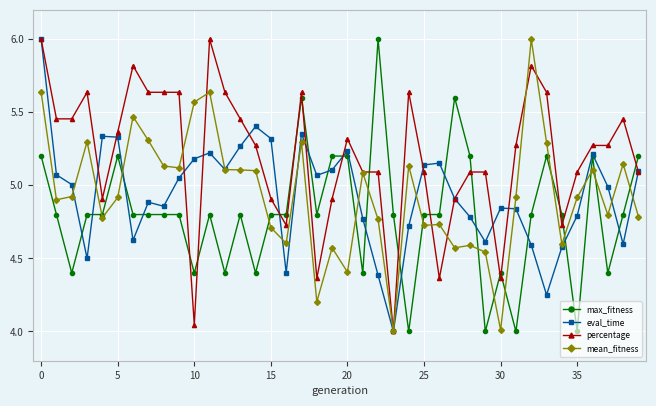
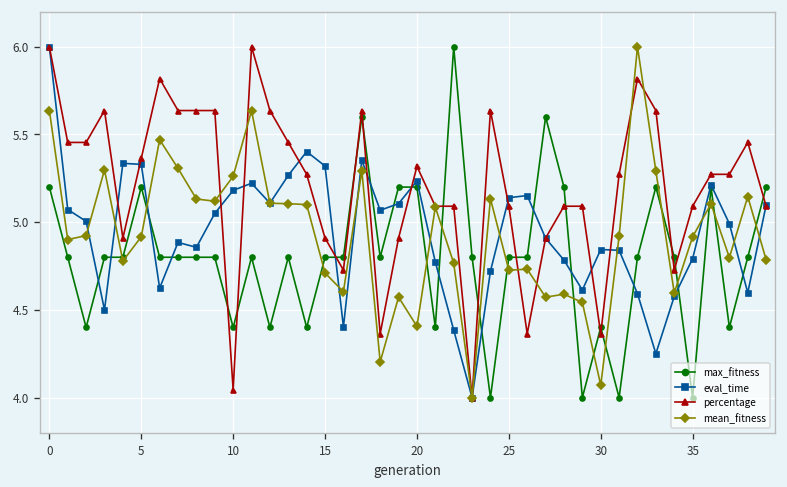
mean_fitness, 10: 5.57 -> 5.26
mean_fitness, 30: 4.01 -> 4.07
